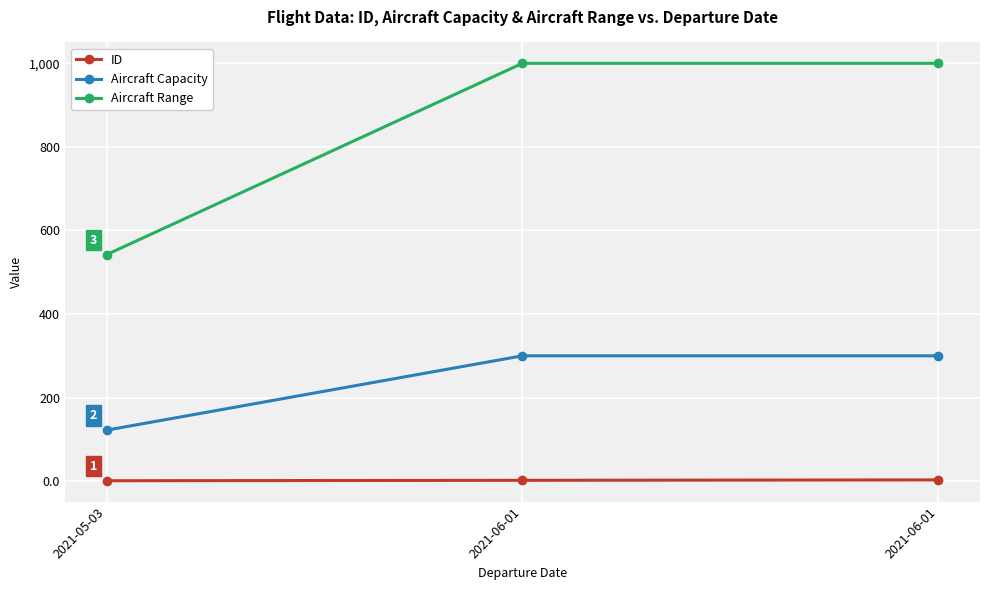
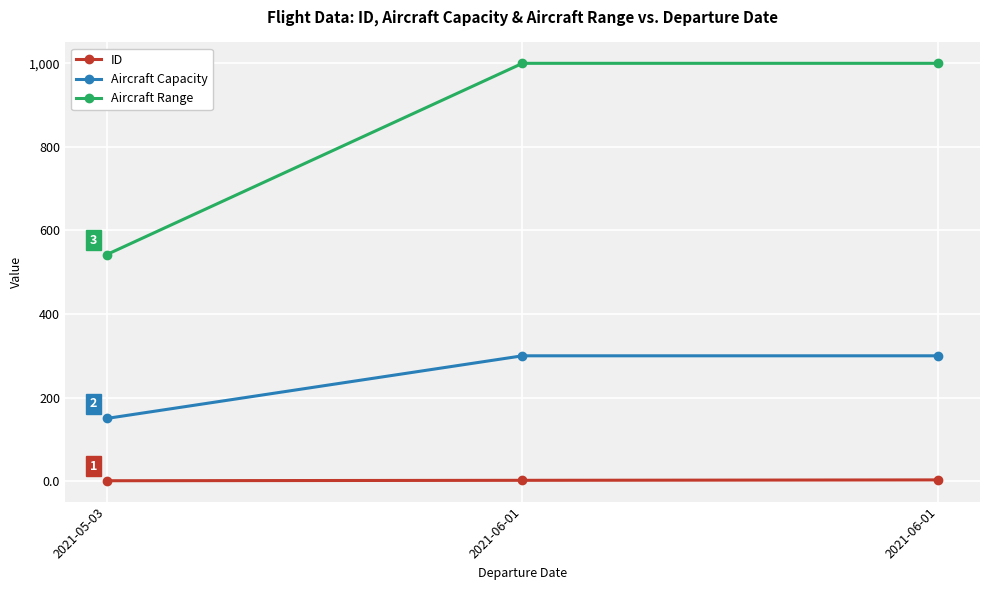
Aircraft Capacity, 2021-05-03: 120 -> 150
